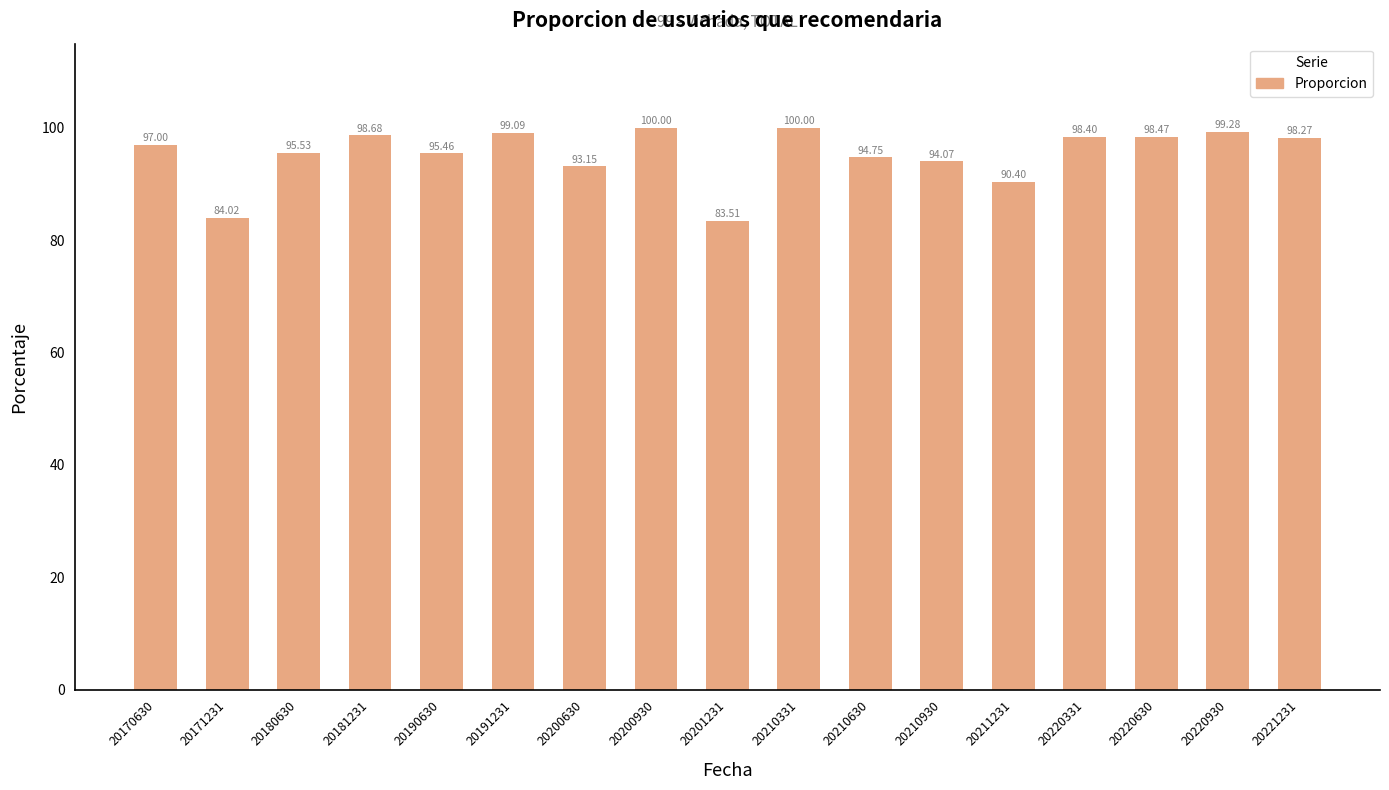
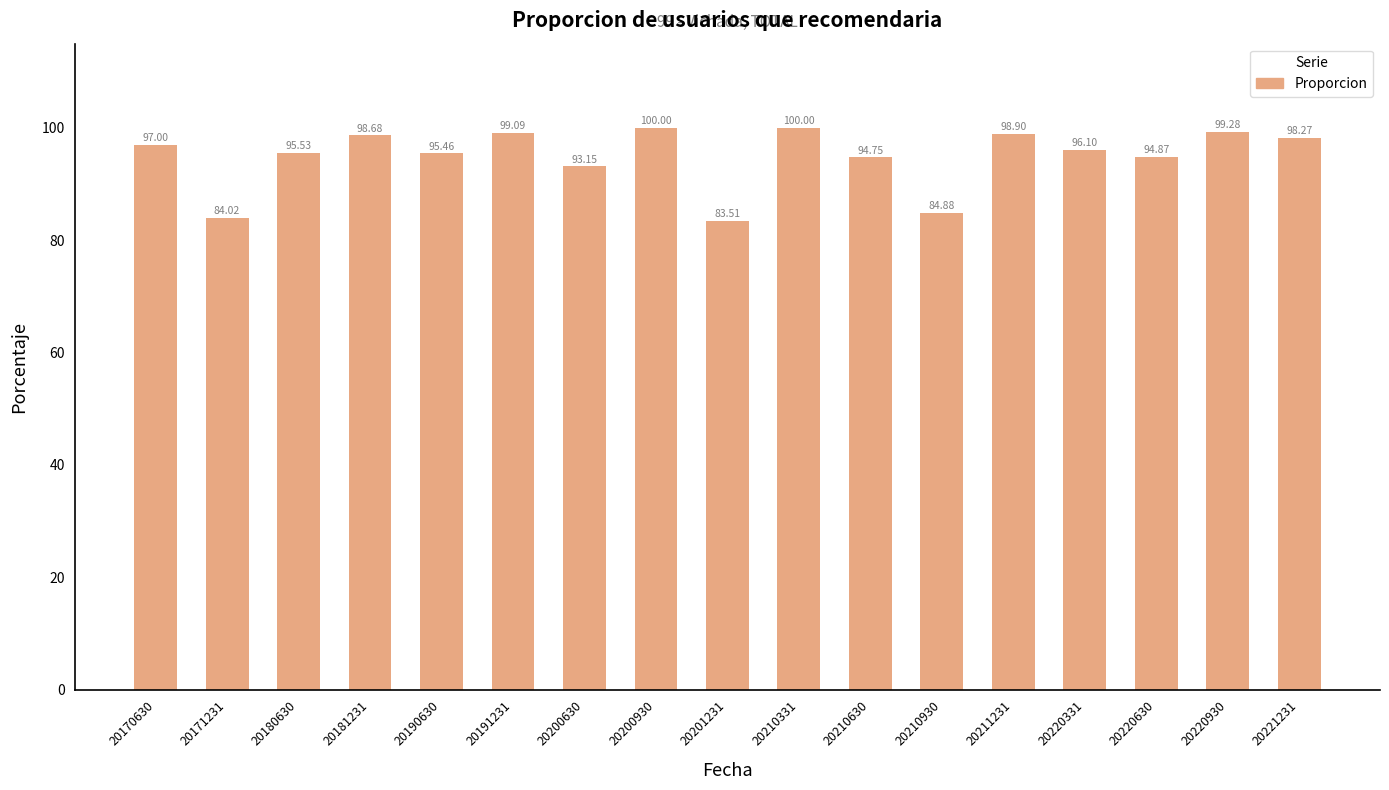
20210930: 94.07 -> 84.88
20211231: 90.40 -> 98.90
20220331: 98.40 -> 96.10
20220630: 98.47 -> 94.87
